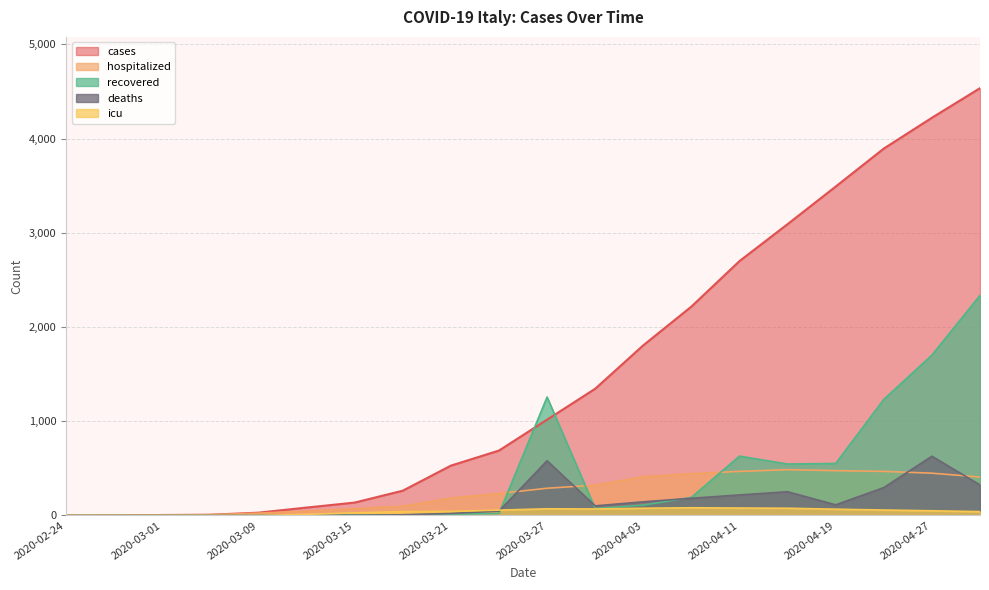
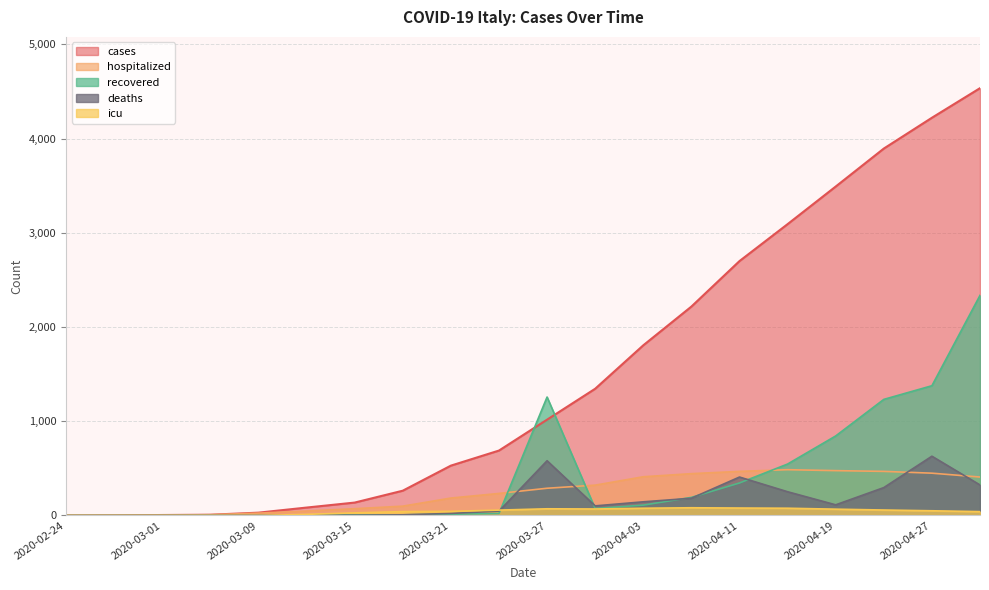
recovered, 2020-04-11: 600 -> 300
deaths, 2020-04-11: 200 -> 400
recovered, 2020-04-19: 600 -> 800
recovered, 2020-04-27: 1,700 -> 1,400
